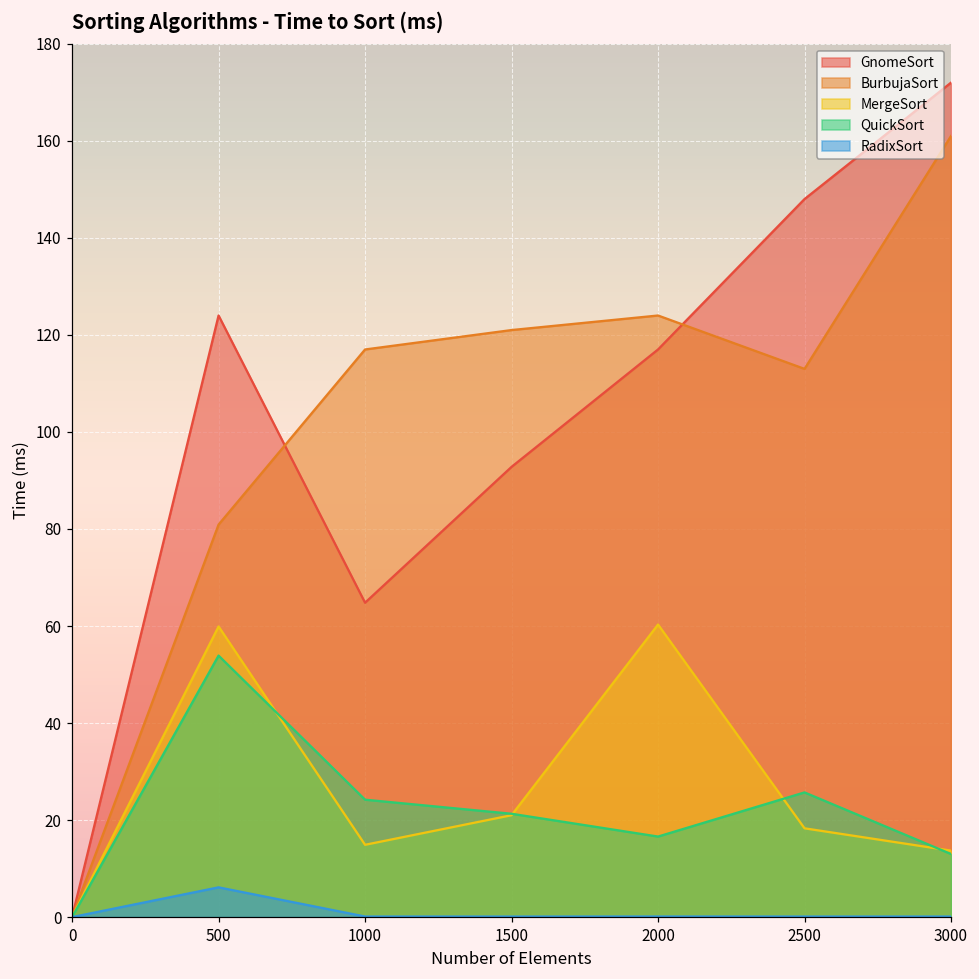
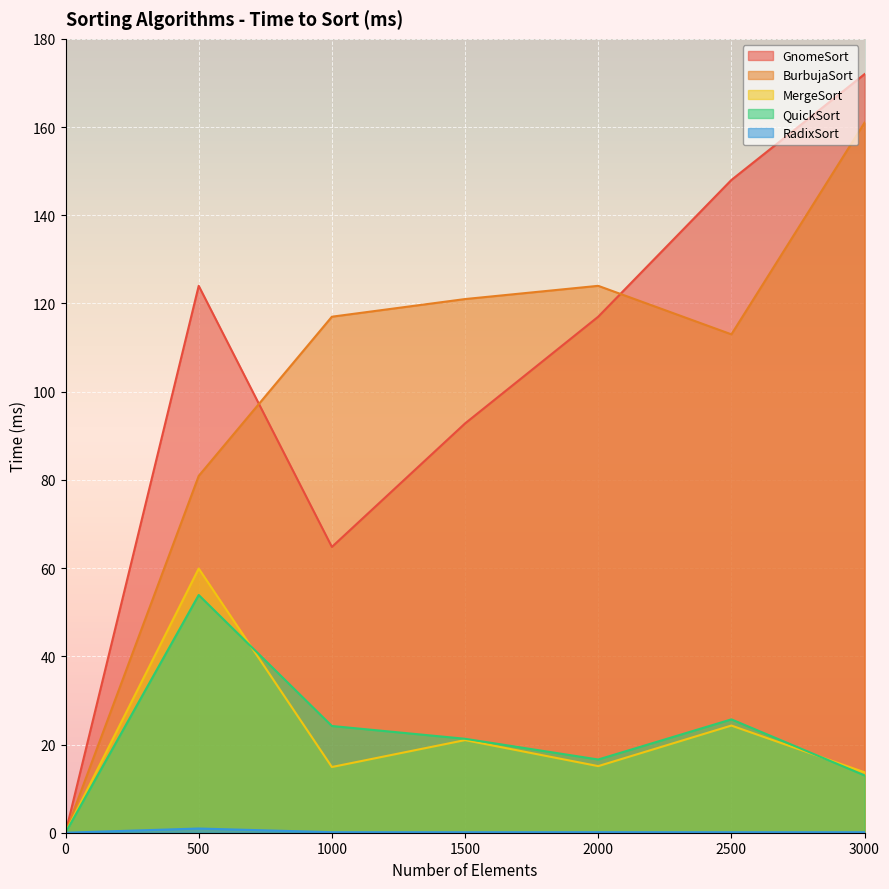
RadixSort, 500: 6 -> 1
MergeSort, 2000: 60 -> 15
MergeSort, 2500: 18 -> 24
